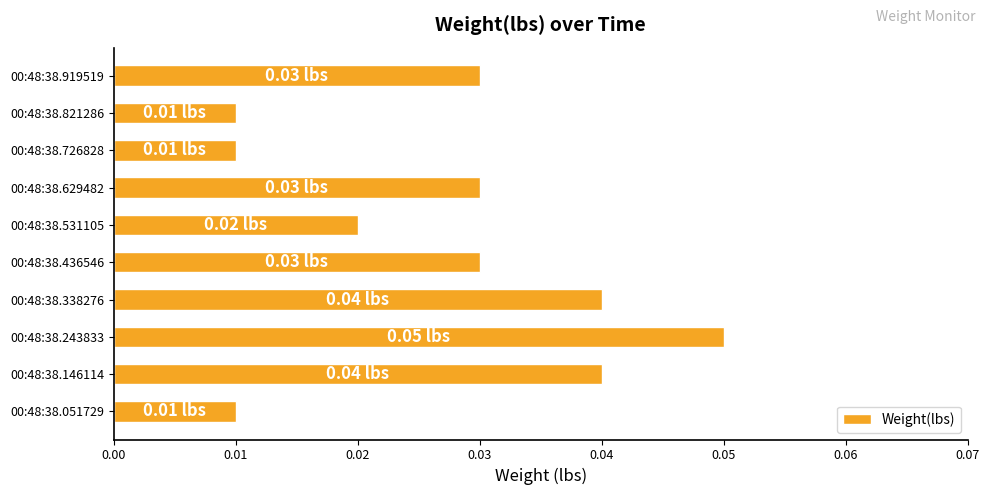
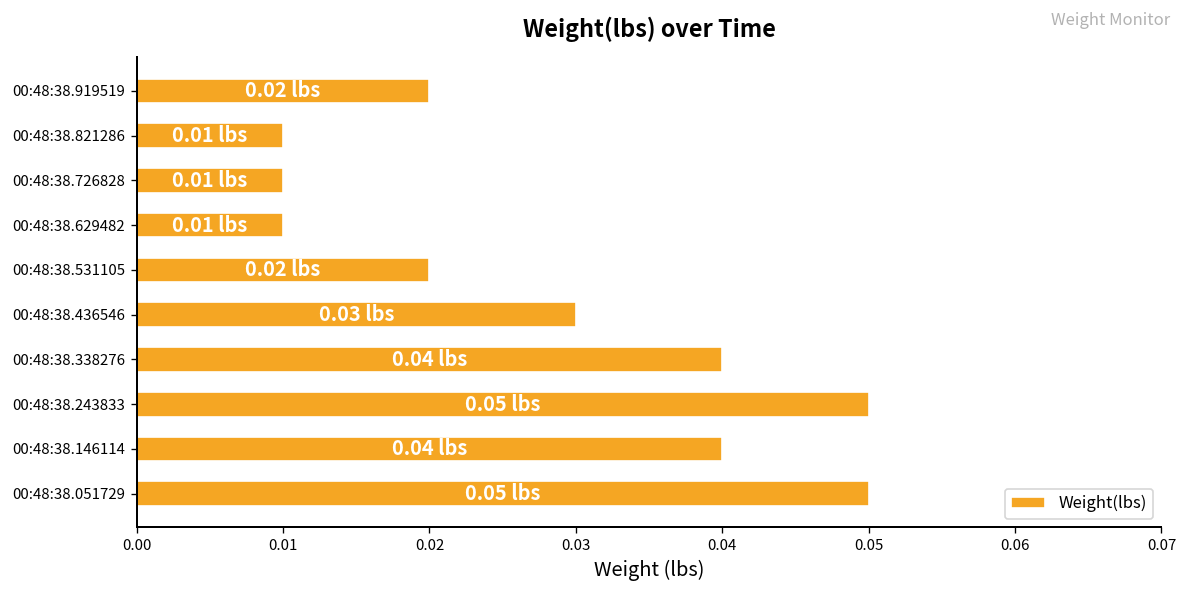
00:48:38.919519: 0.03 -> 0.02
00:48:38.629482: 0.03 -> 0.01
00:48:38.051729: 0.01 -> 0.05
